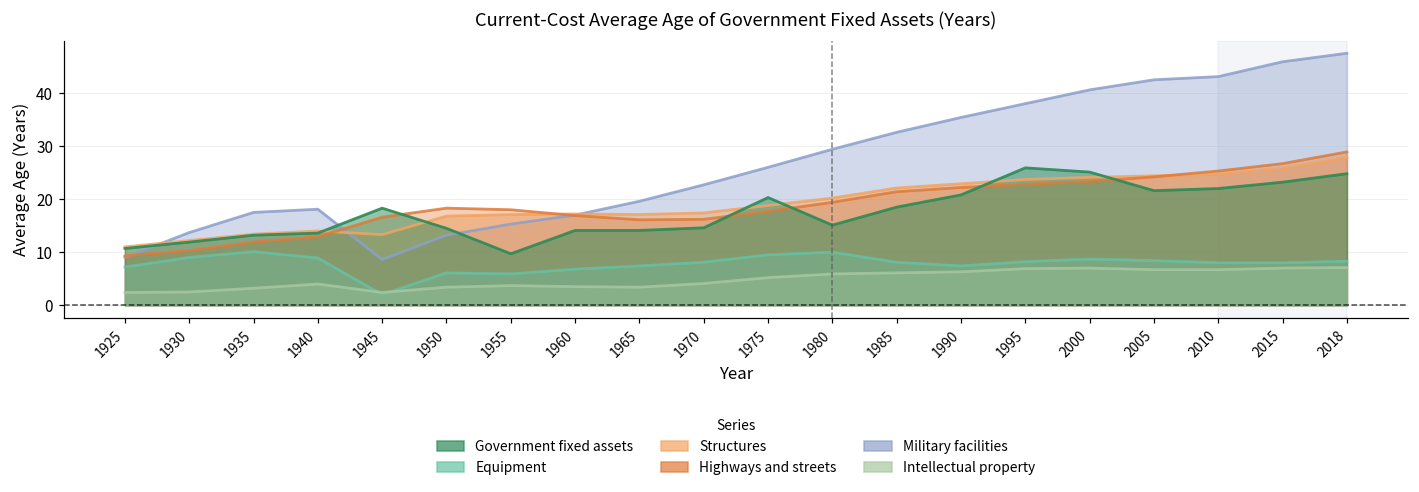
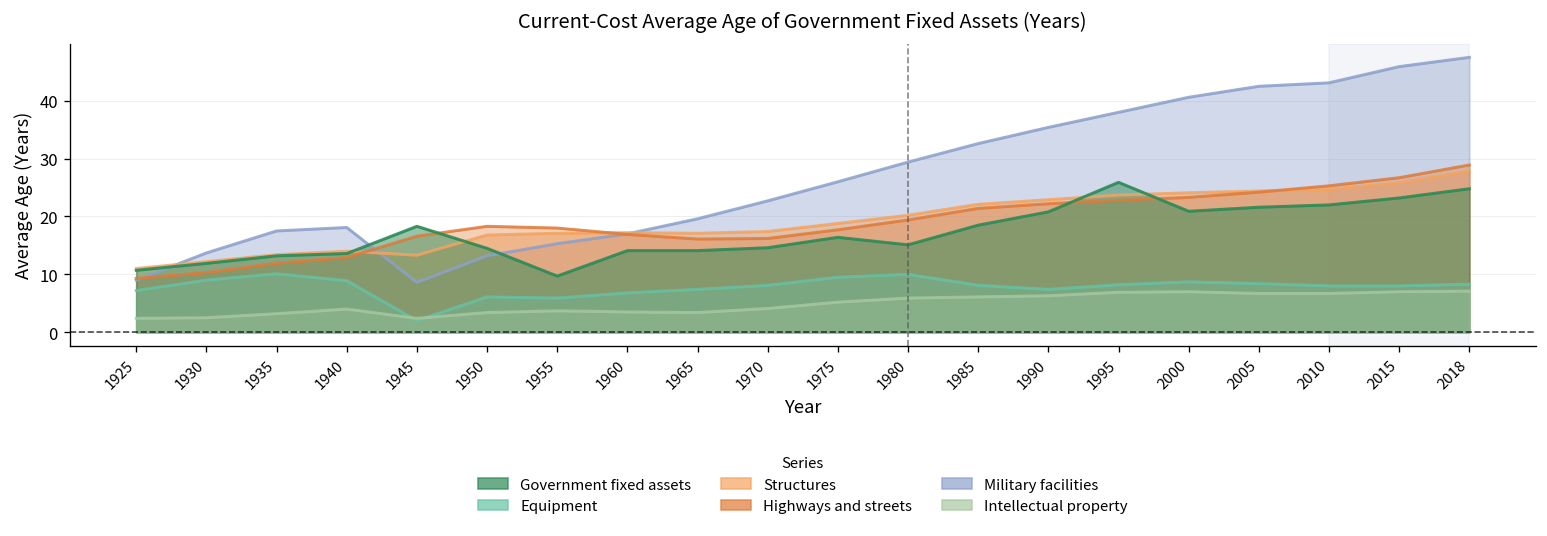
Government fixed assets, 1975: 20 -> 16
Government fixed assets, 2000: 25 -> 21
